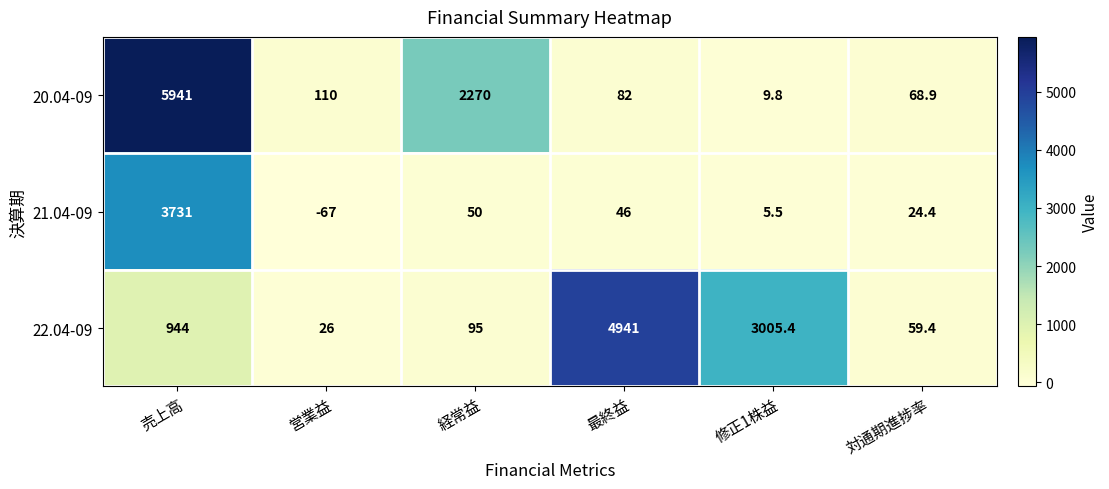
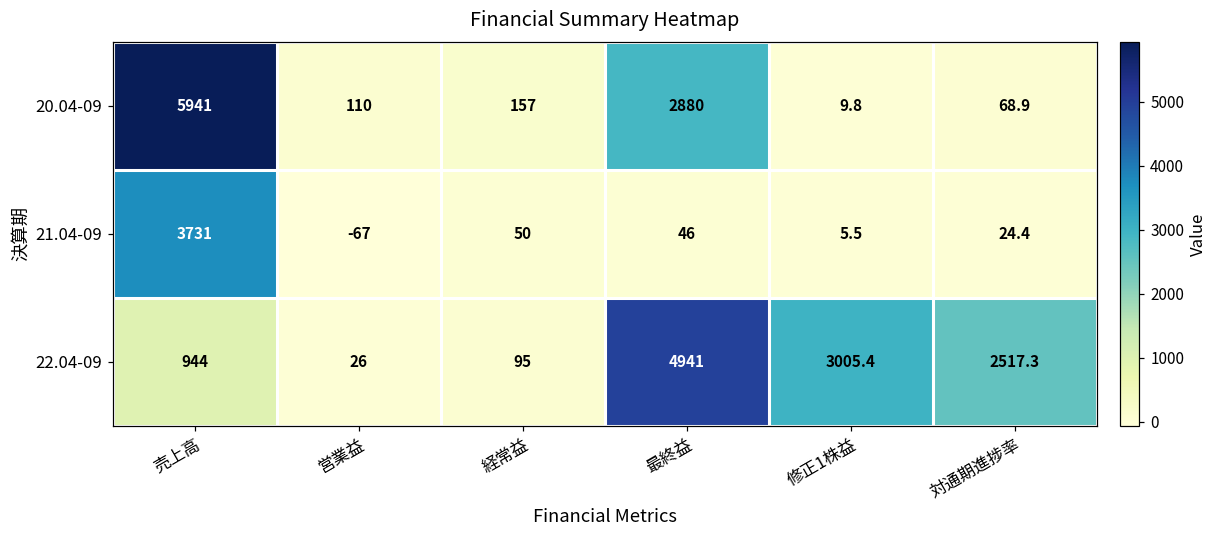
20.04-09, 経常益: 2270 -> 157
20.04-09, 最終益: 82 -> 2880
22.04-09, 対通期進捗率: 59.4 -> 2517.3
